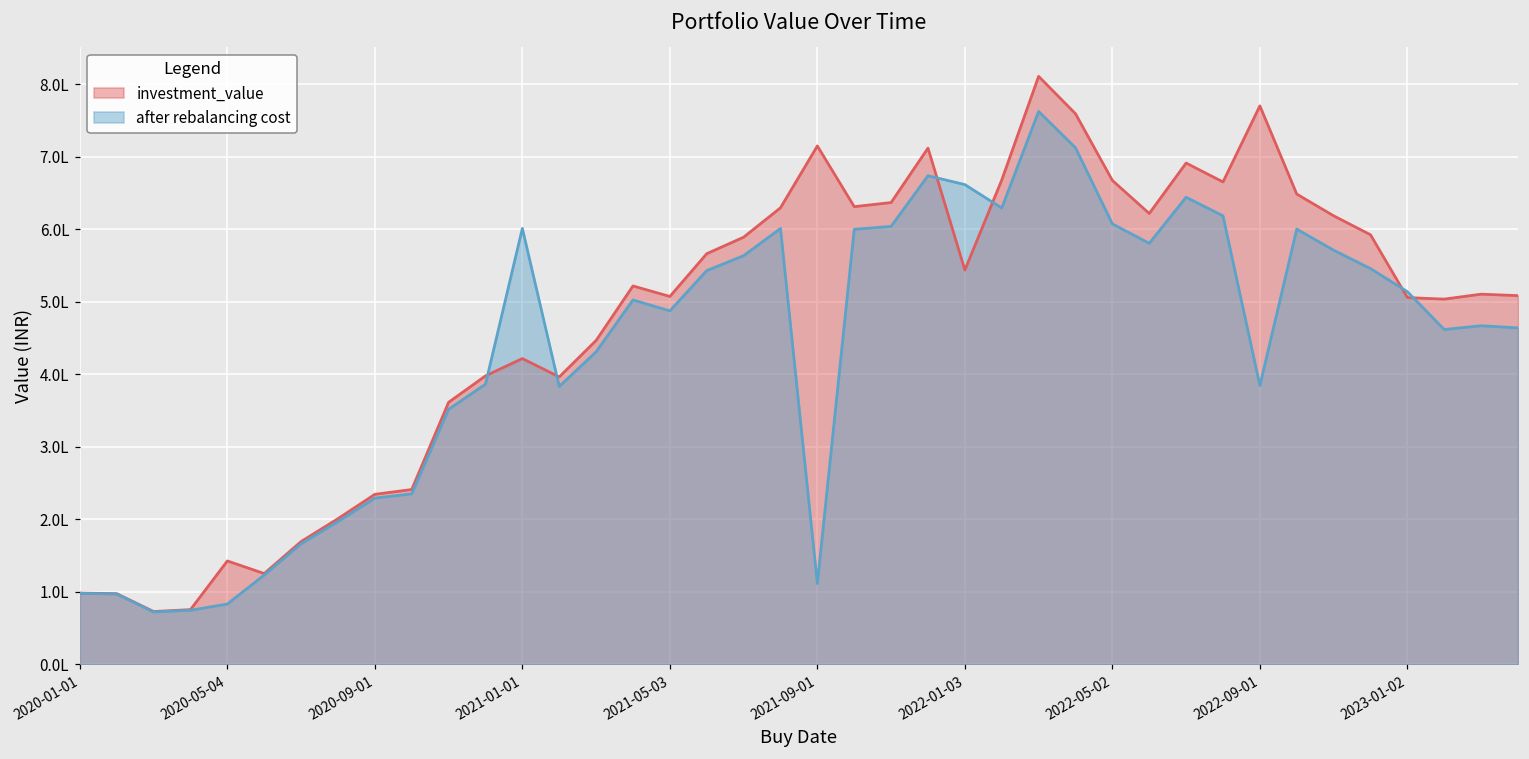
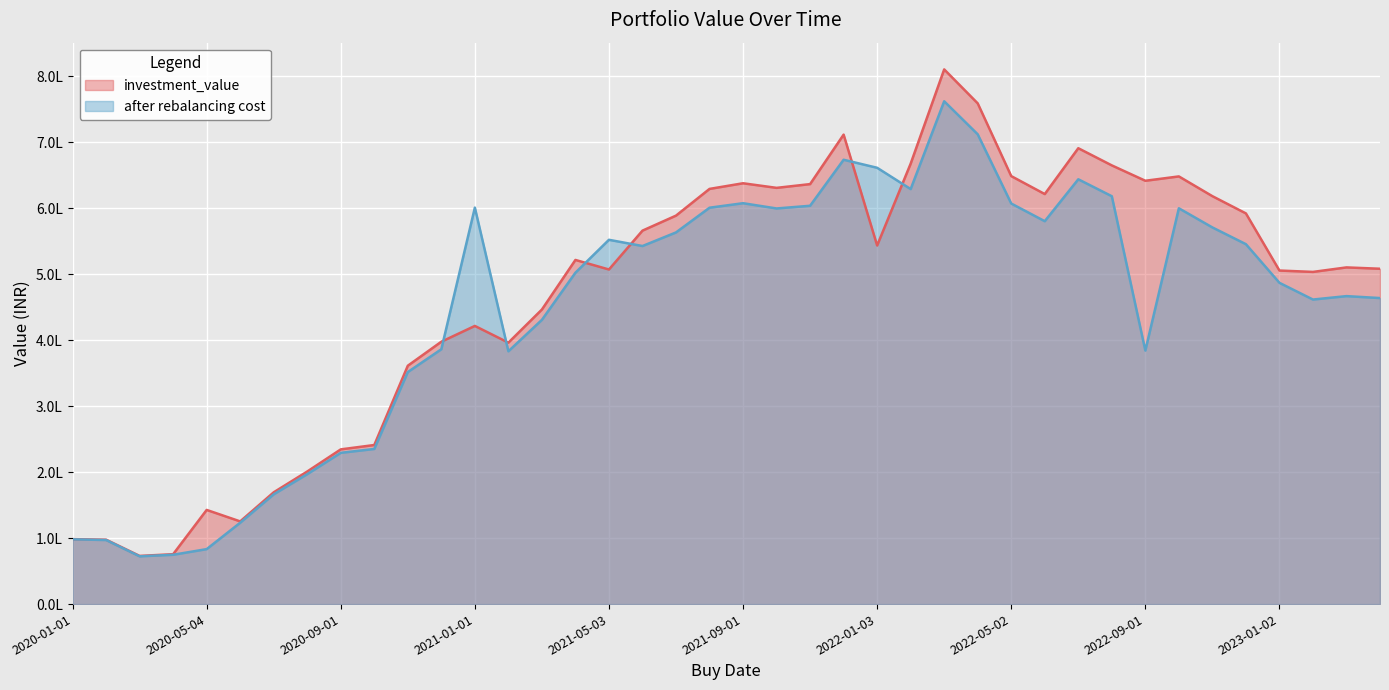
after rebalancing cost, 2021-05-03: 4.9L -> 5.5L
investment_value, 2021-09-01: 7.1L -> 6.4L
after rebalancing cost, 2021-09-01: 1.1L -> 6.1L
investment_value, 2022-05-02: 6.7L -> 6.5L
investment_value, 2022-09-01: 7.7L -> 6.4L
after rebalancing cost, 2023-01-02: 5.1L -> 4.9L
